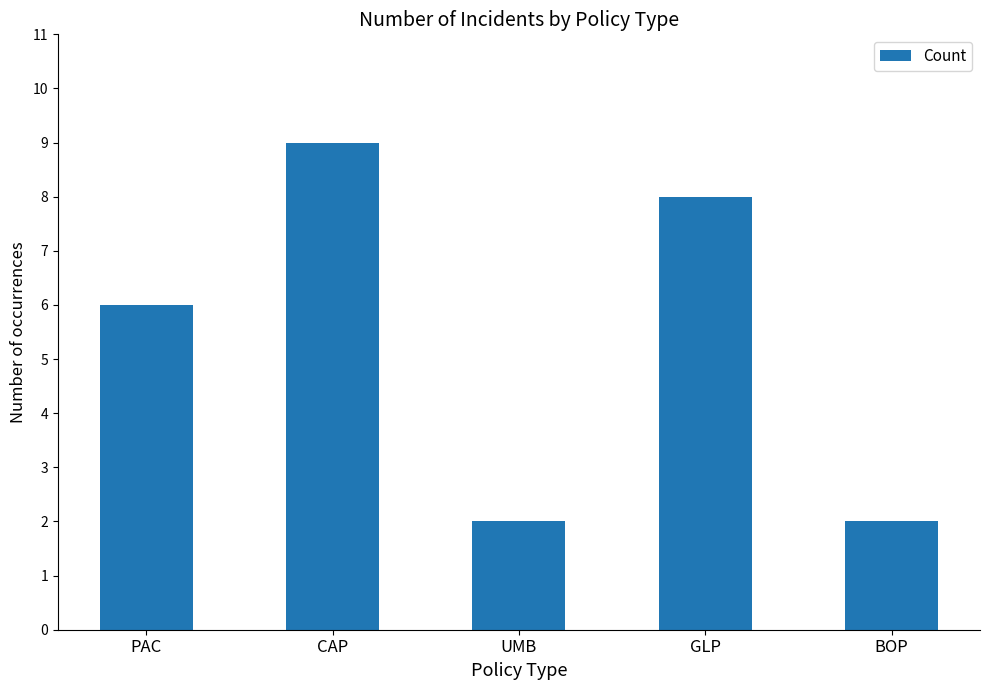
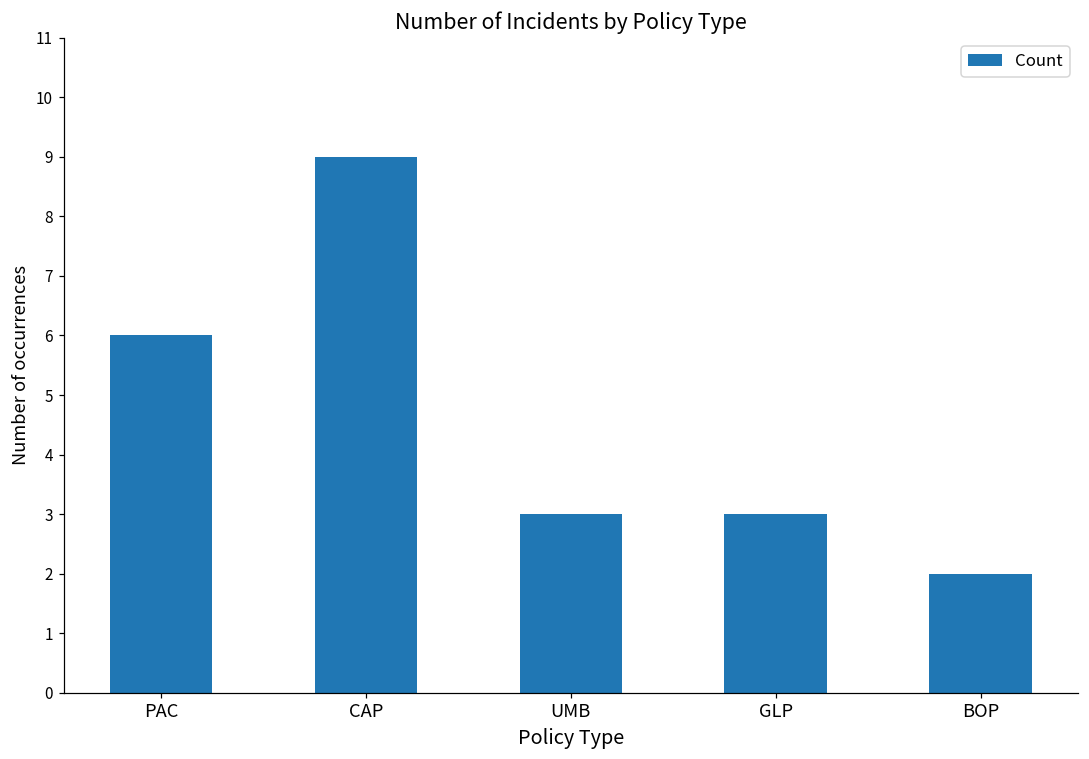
UMB: 2 -> 3
GLP: 8 -> 3
